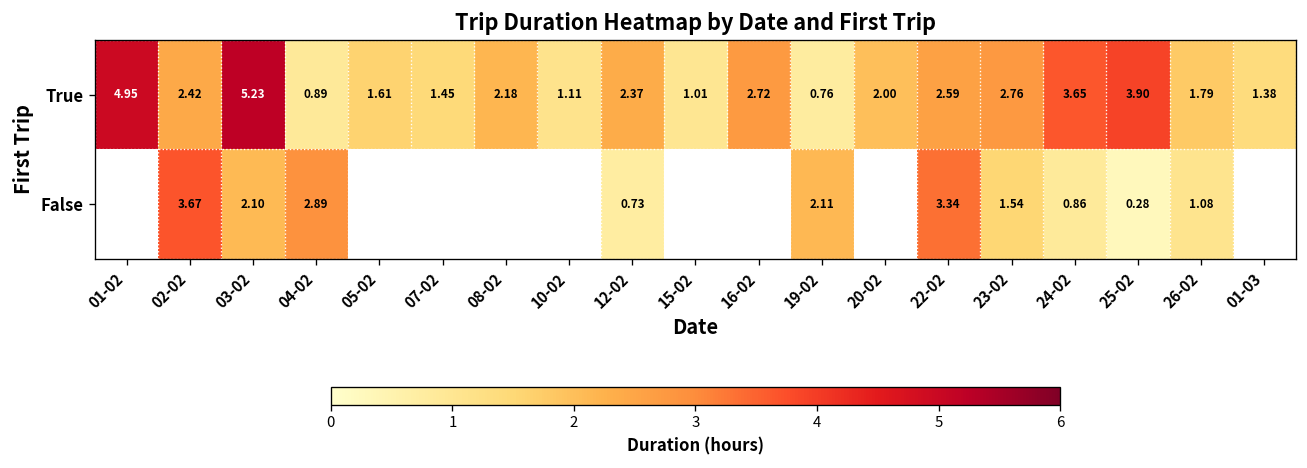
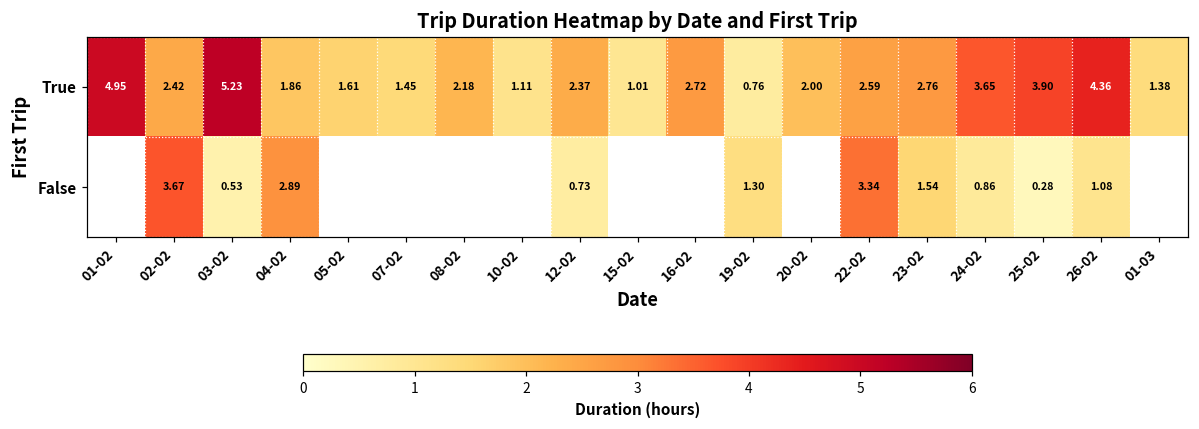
True, 04-02: 0.89 -> 1.86
True, 26-02: 1.79 -> 4.36
False, 03-02: 2.10 -> 0.53
False, 19-02: 2.11 -> 1.30
